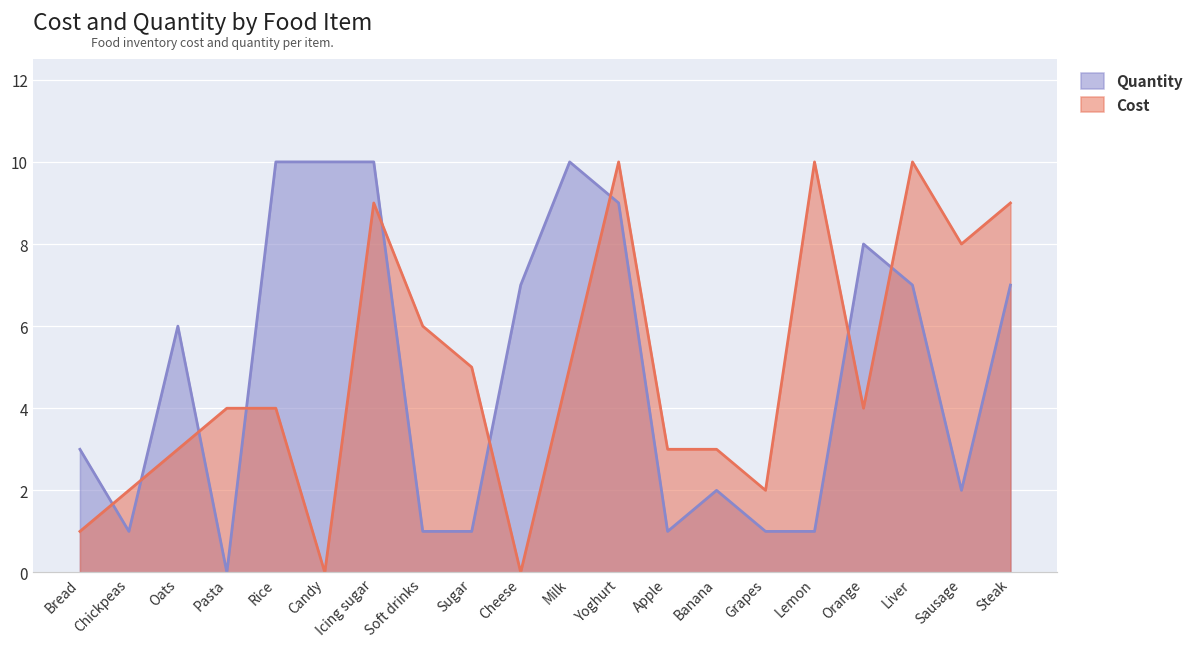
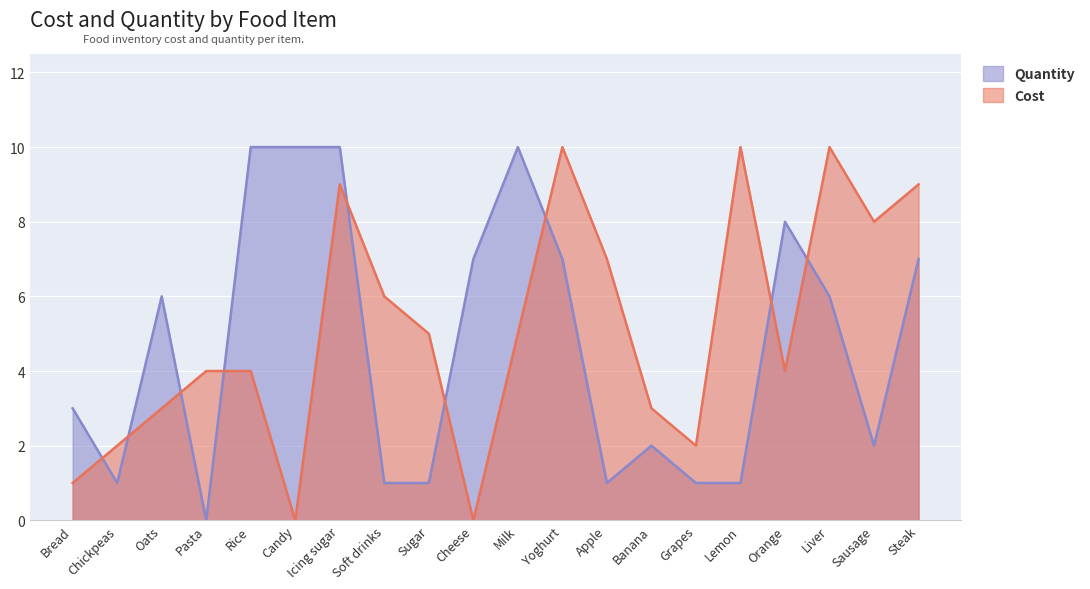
Quantity, Yoghurt: 9 -> 7
Cost, Apple: 3 -> 7
Quantity, Liver: 7 -> 6
